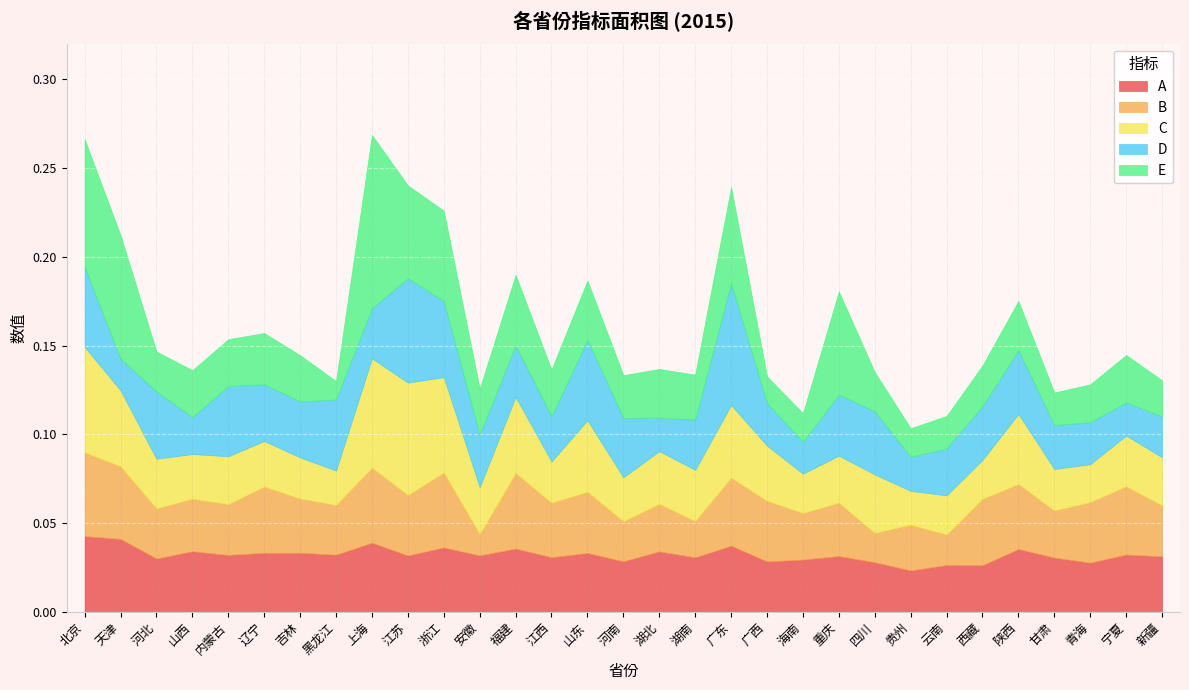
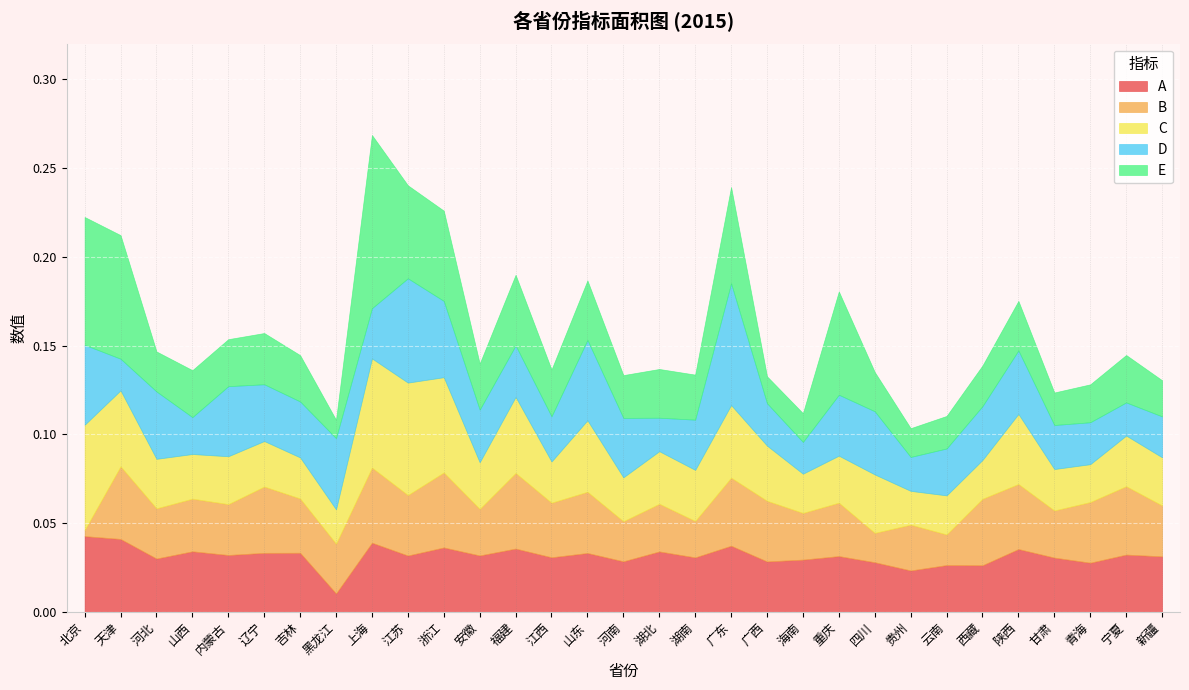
B, 北京: 0.047 -> 0.003
A, 黑龙江: 0.032 -> 0.010
B, 安徽: 0.012 -> 0.026
